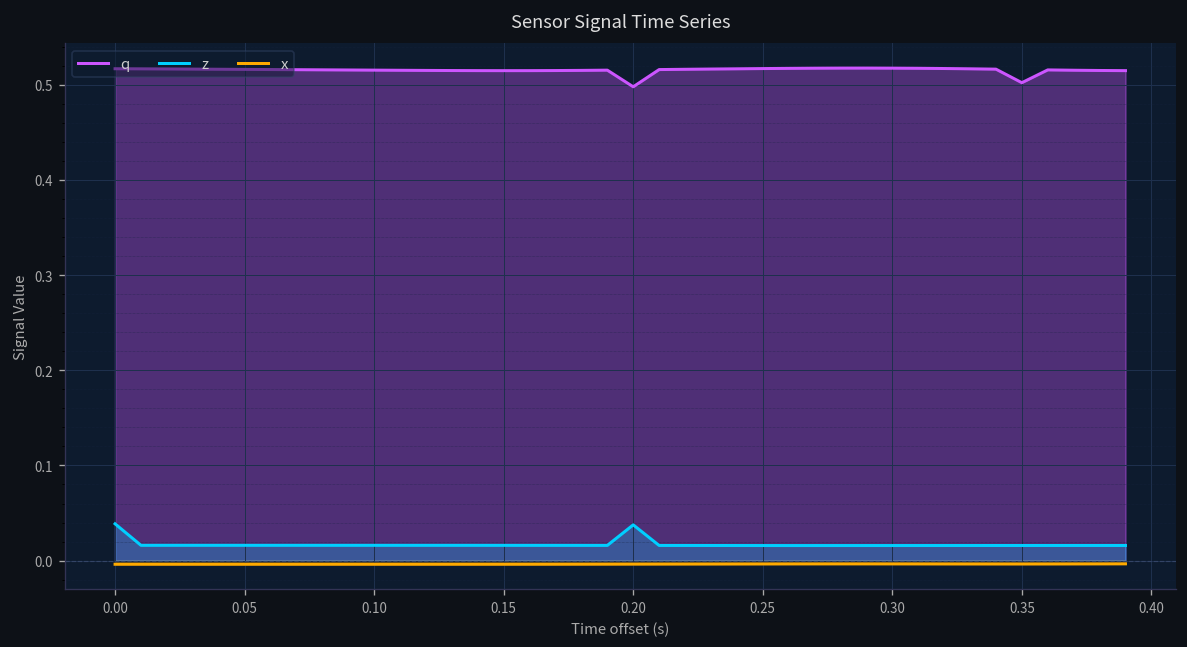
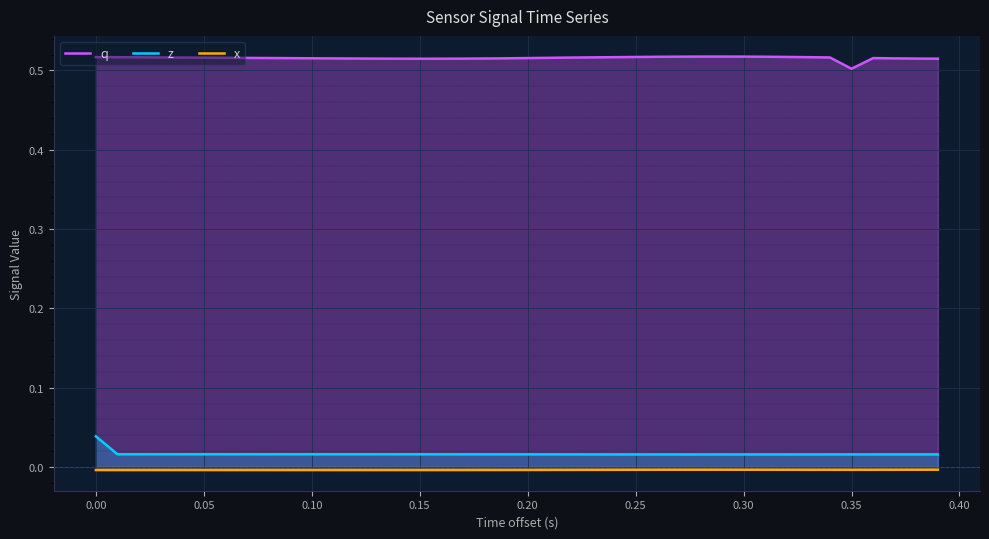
q, 0.20: 0.50 -> 0.52
z, 0.20: 0.04 -> 0.02
